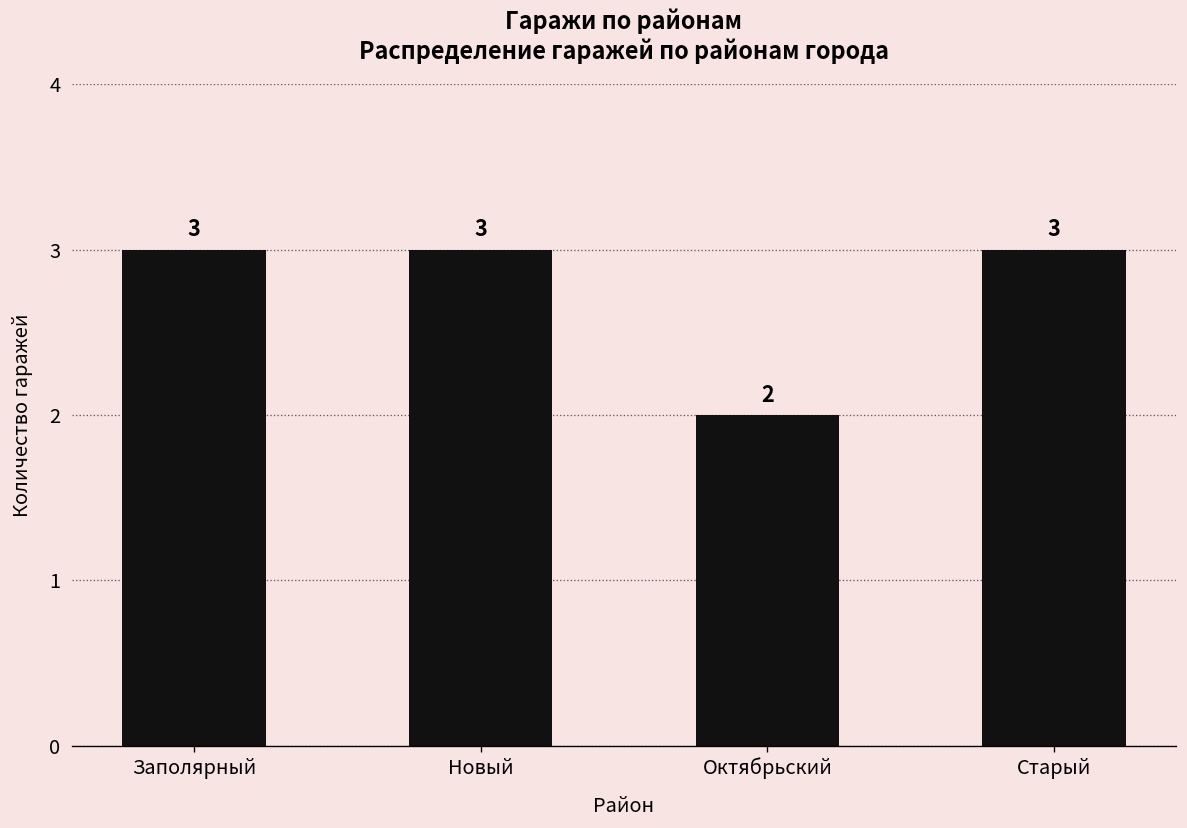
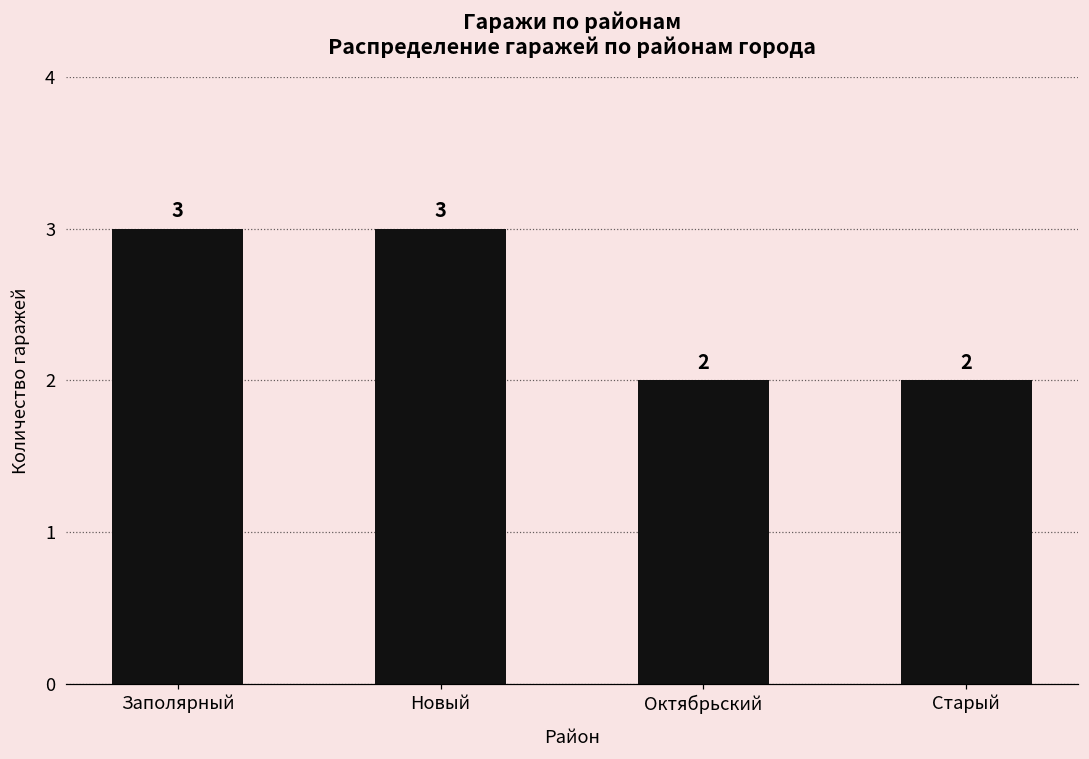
Старый: 3 -> 2
